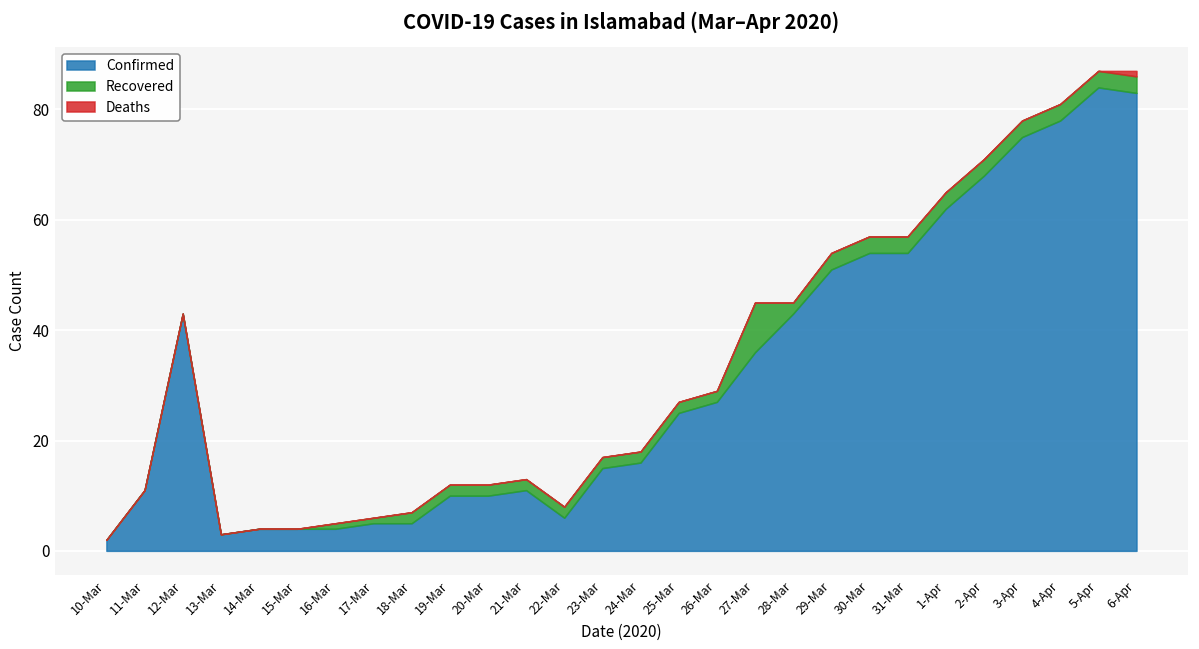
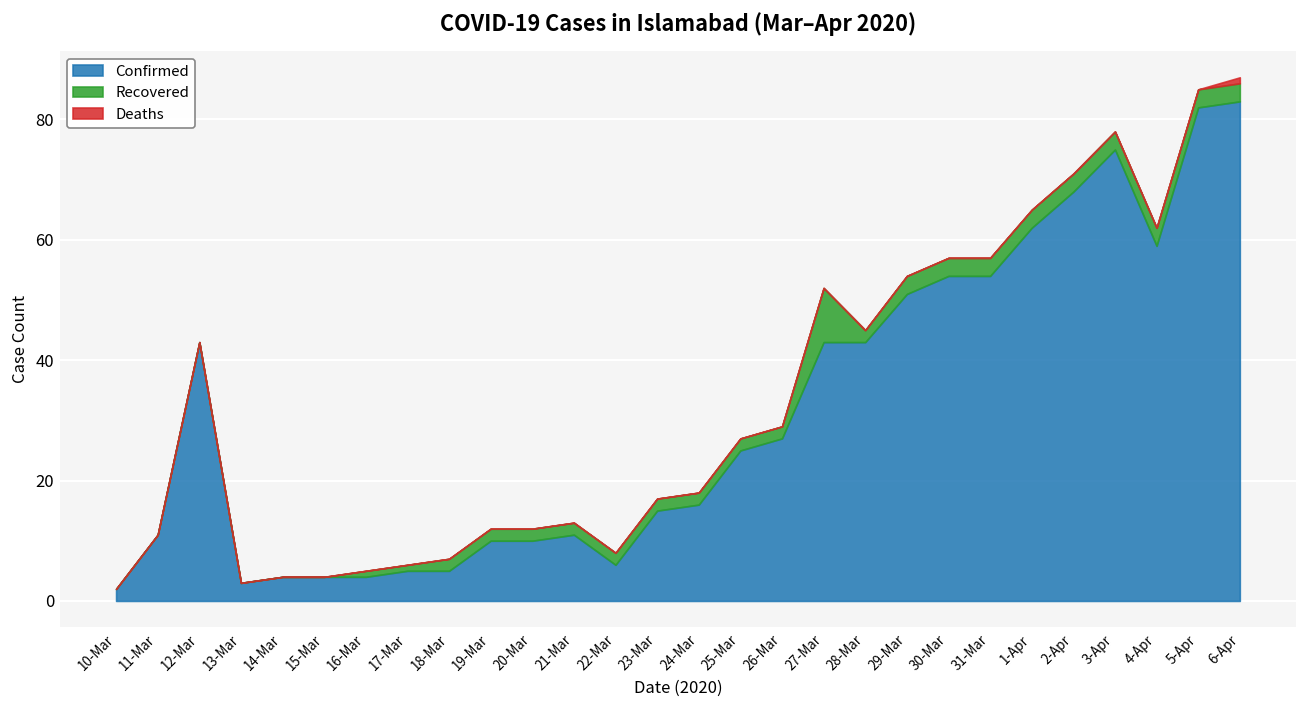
Confirmed, 27-Mar: 36 -> 43
Confirmed, 4-Apr: 78 -> 59
Confirmed, 5-Apr: 84 -> 82
